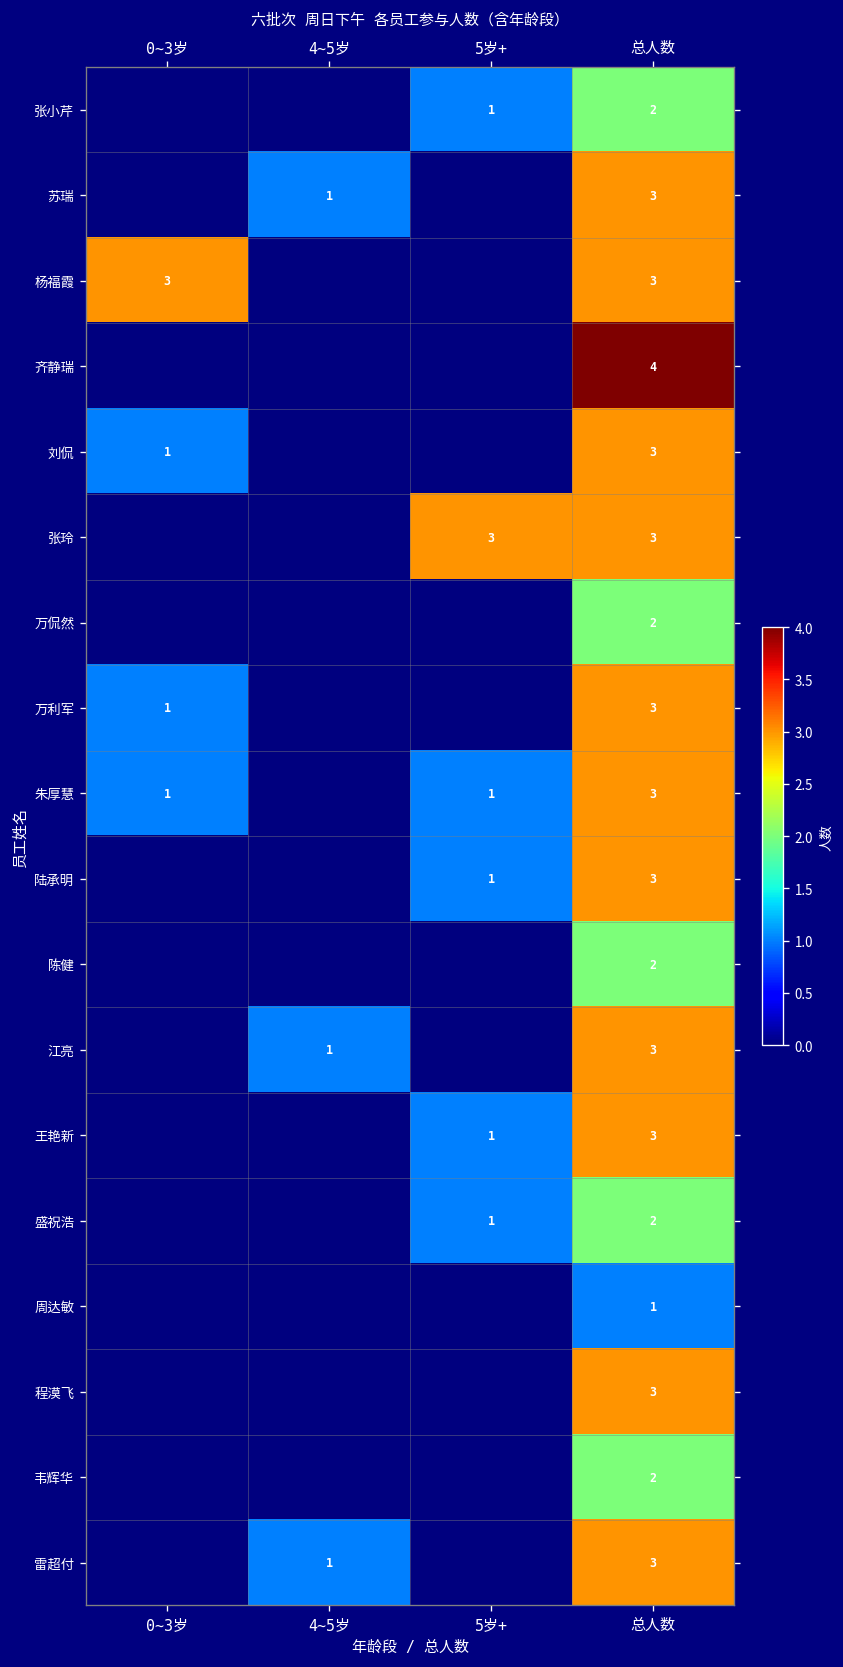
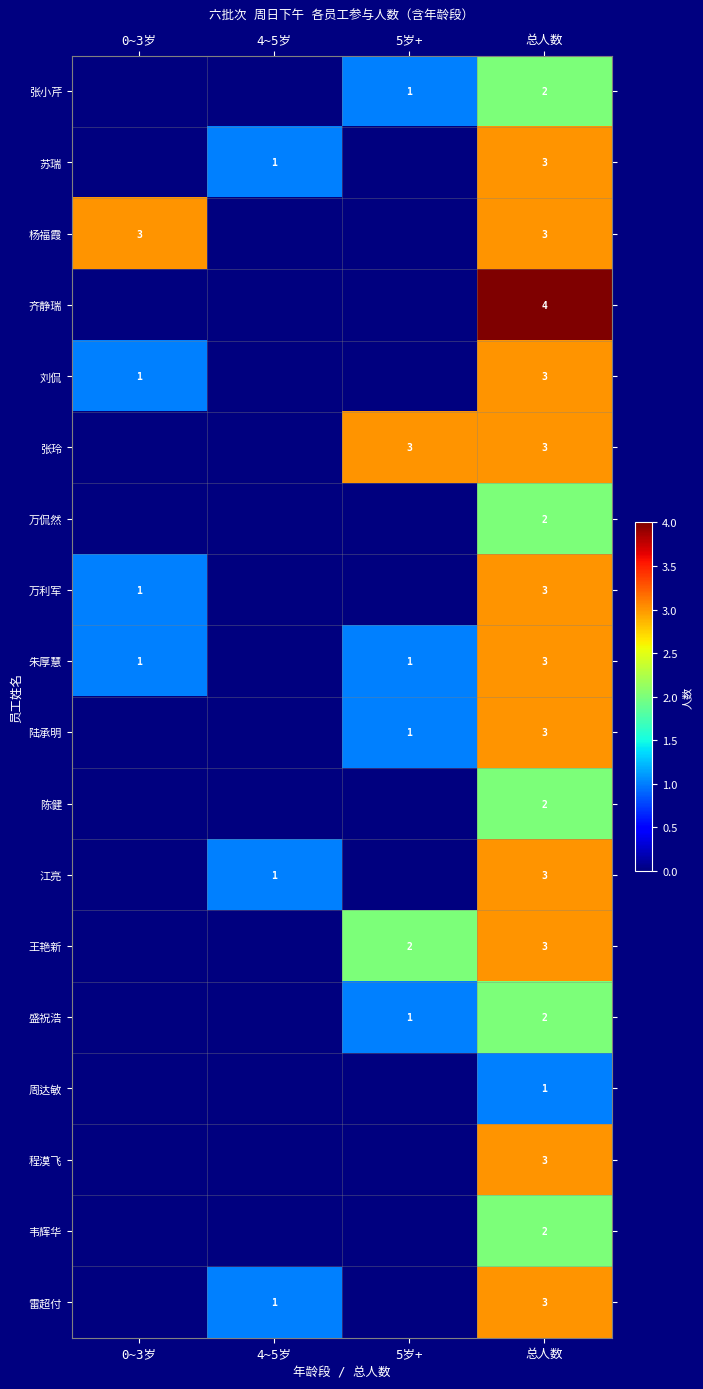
王艳新, 5岁+: 1 -> 2
